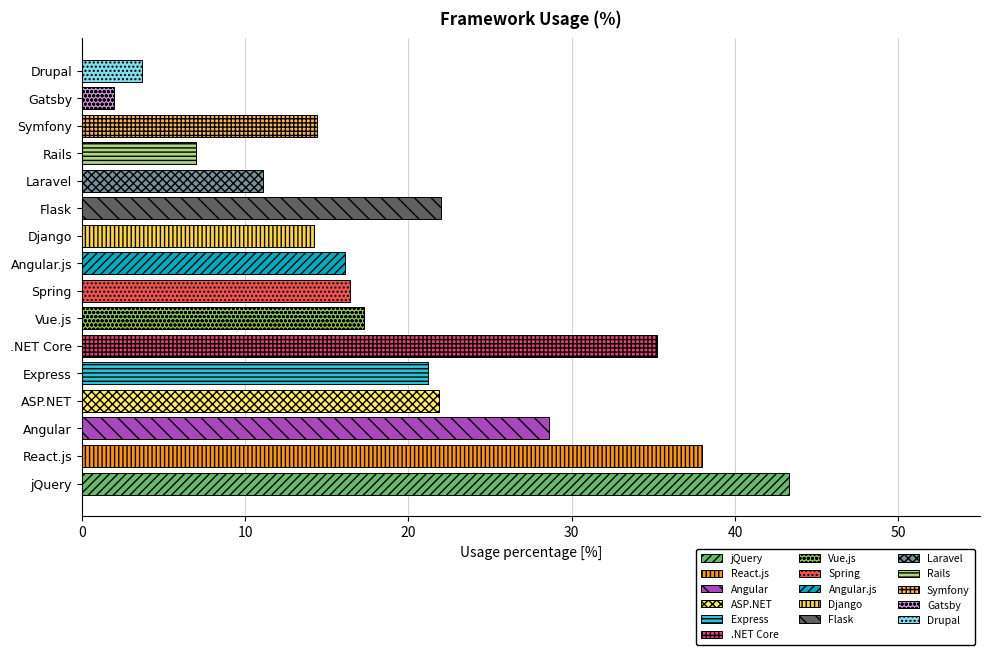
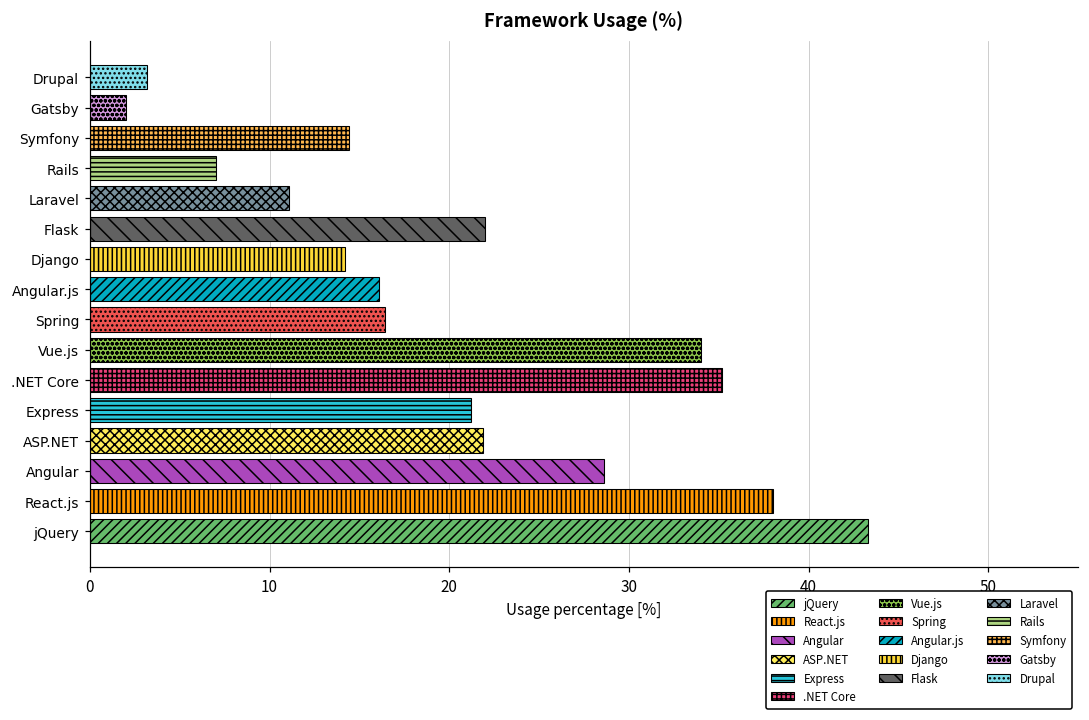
Drupal: 3.7 -> 3.2
Vue.js: 17.3 -> 34.0
